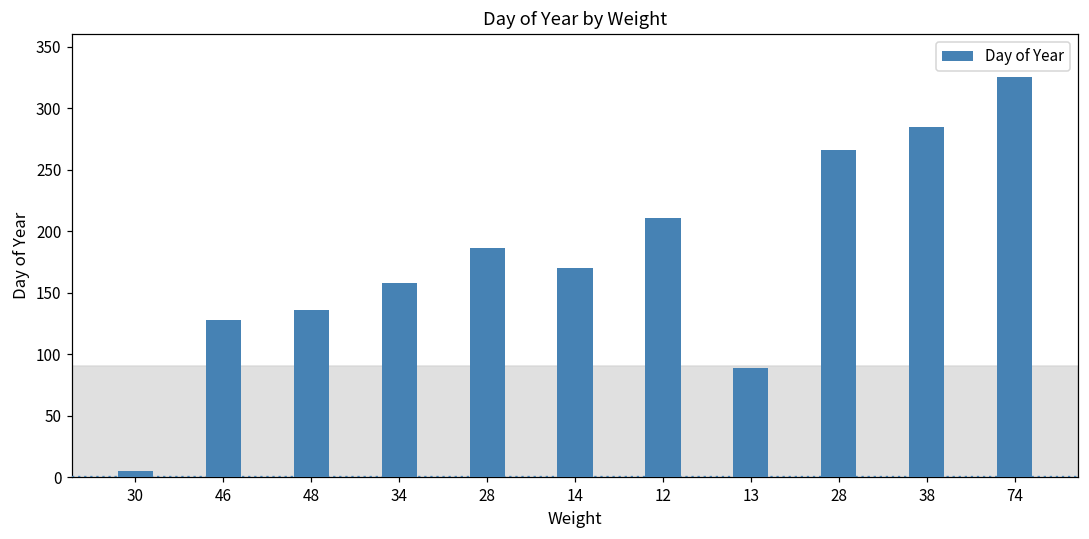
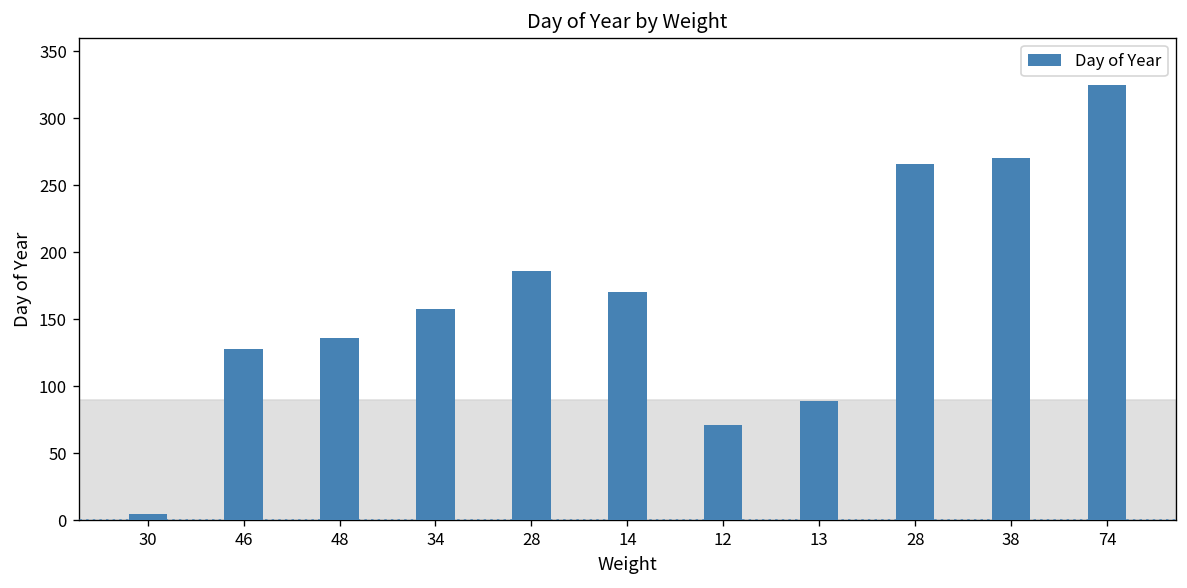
12: 211 -> 71
38: 285 -> 270
